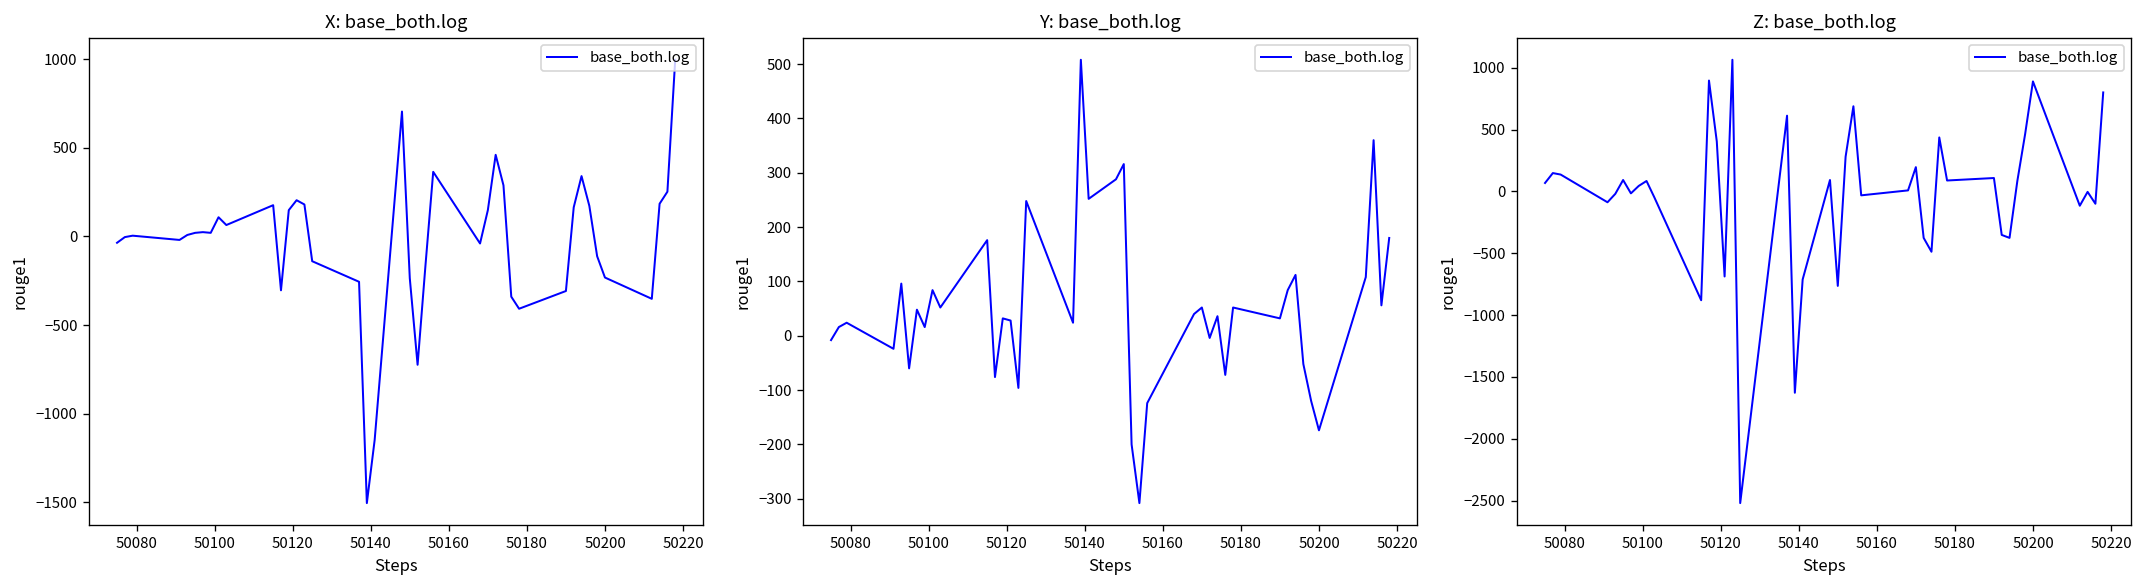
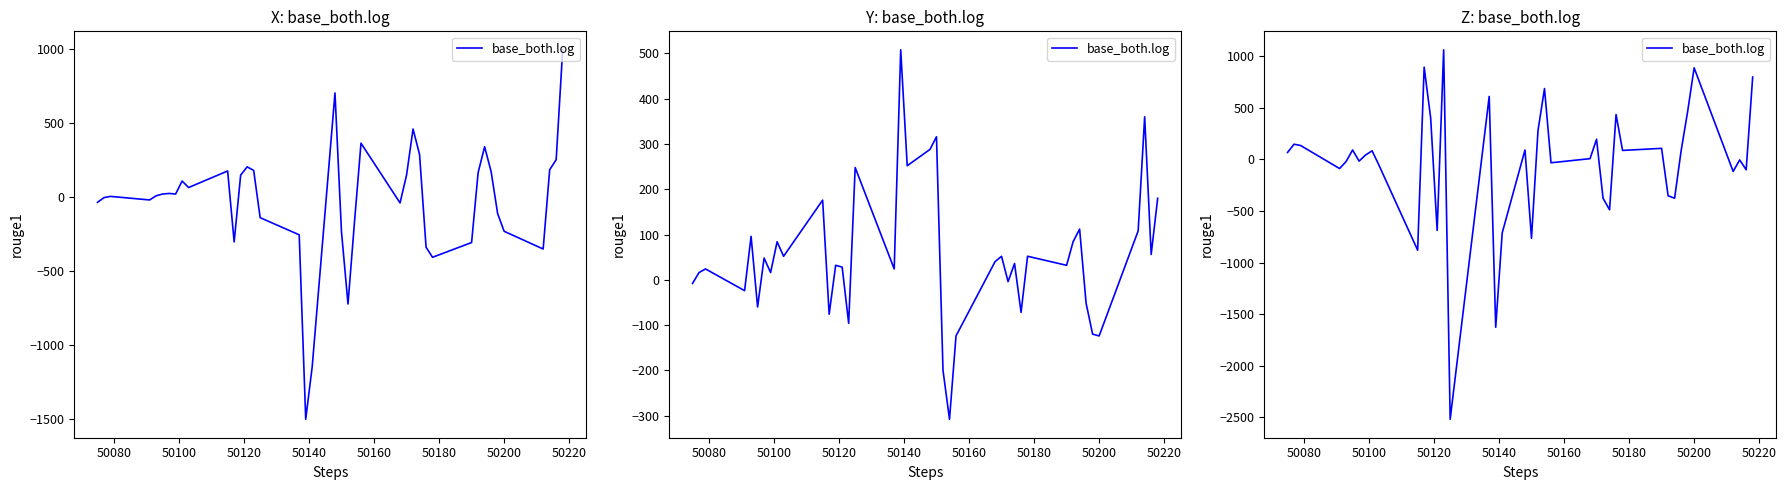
Y: base_both.log, 50200: -170 -> -120
